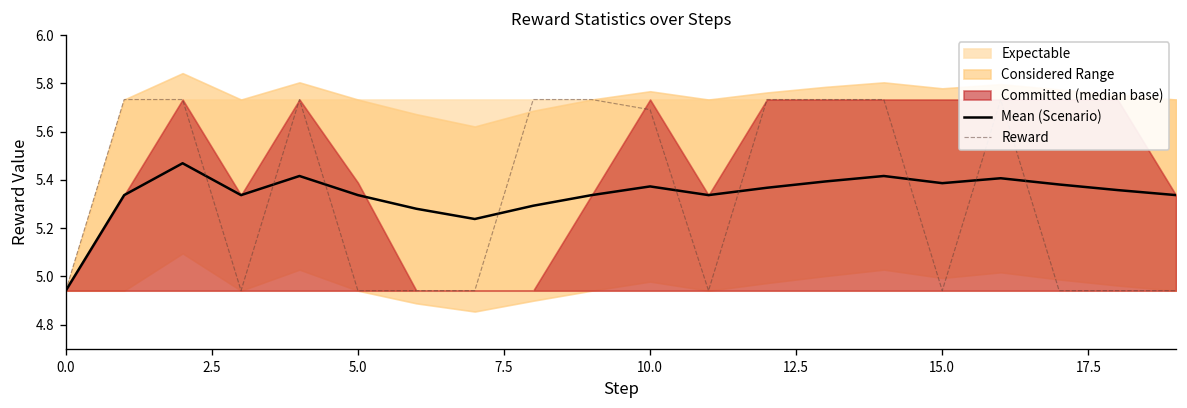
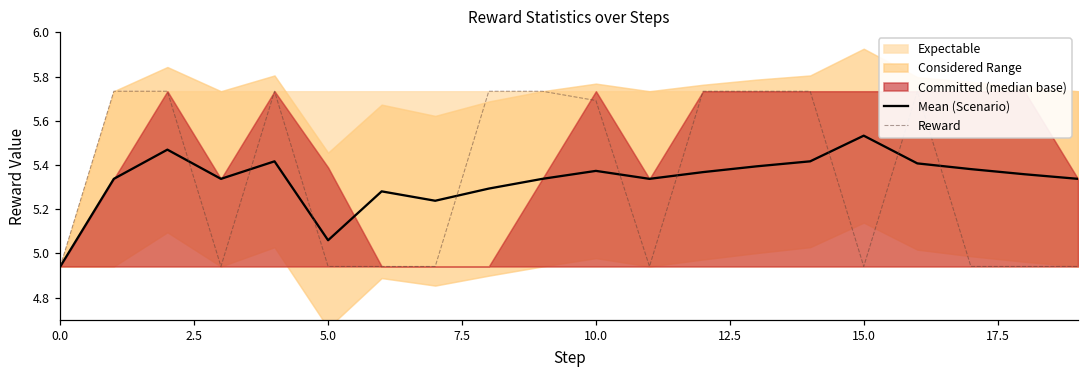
Mean (Scenario), 5.0: 5.34 -> 5.06
Mean (Scenario), 15.0: 5.39 -> 5.53
